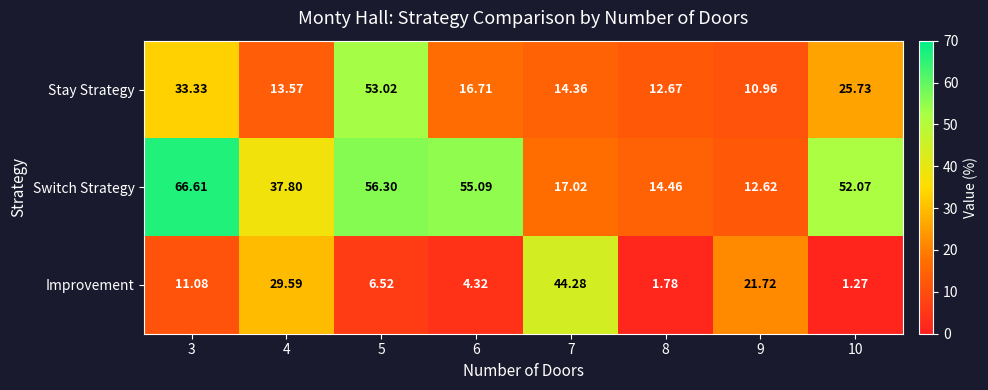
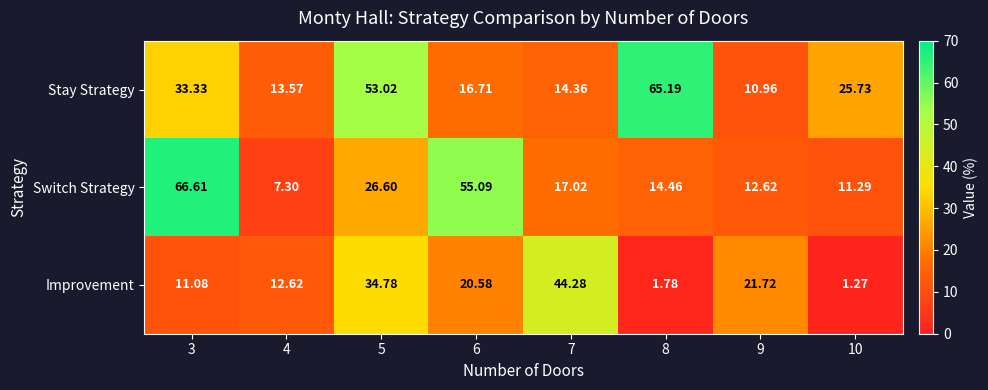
Stay Strategy, 8: 12.67 -> 65.19
Switch Strategy, 4: 37.80 -> 7.30
Switch Strategy, 5: 56.30 -> 26.60
Switch Strategy, 10: 52.07 -> 11.29
Improvement, 4: 29.59 -> 12.62
Improvement, 5: 6.52 -> 34.78
Improvement, 6: 4.32 -> 20.58
